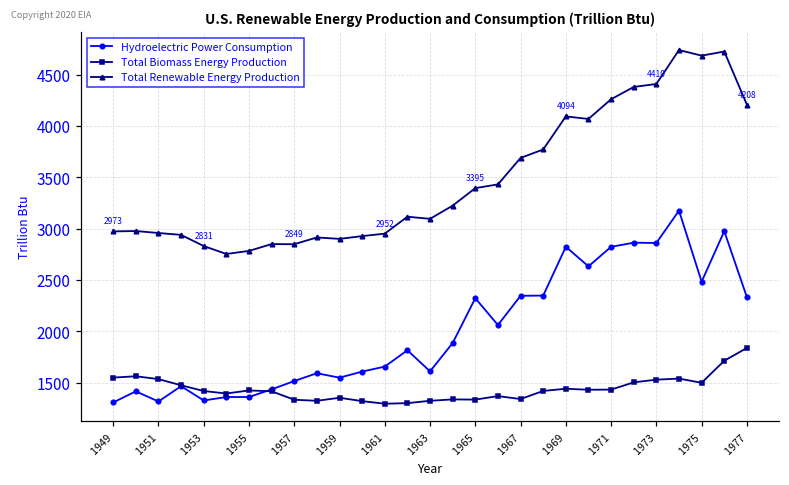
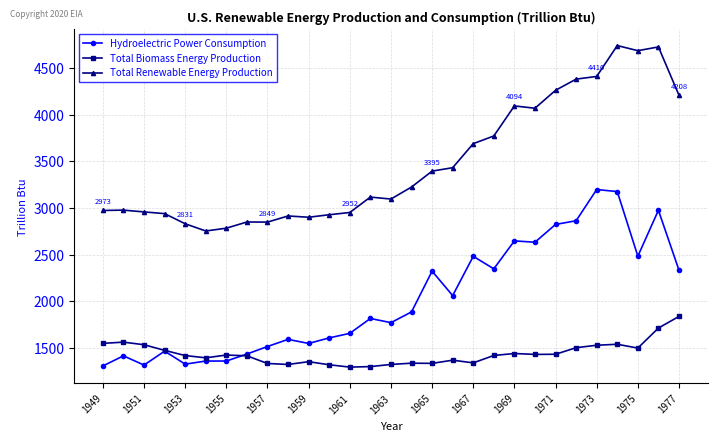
Hydroelectric Power Consumption, 1963: 1600 -> 1800
Hydroelectric Power Consumption, 1967: 2300 -> 2500
Hydroelectric Power Consumption, 1969: 2800 -> 2600
Hydroelectric Power Consumption, 1973: 2900 -> 3200
